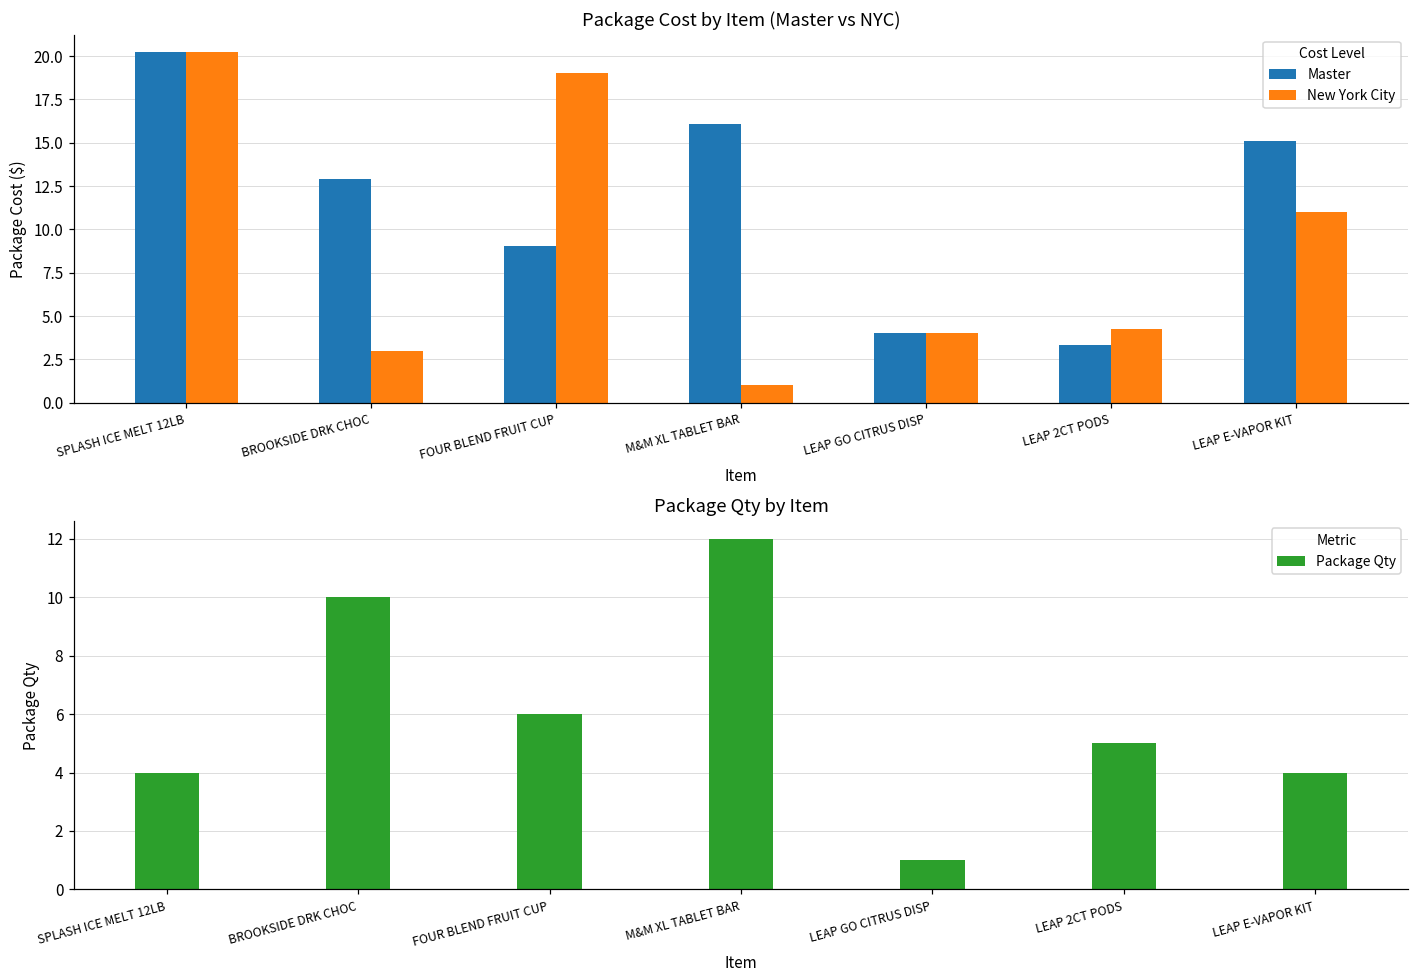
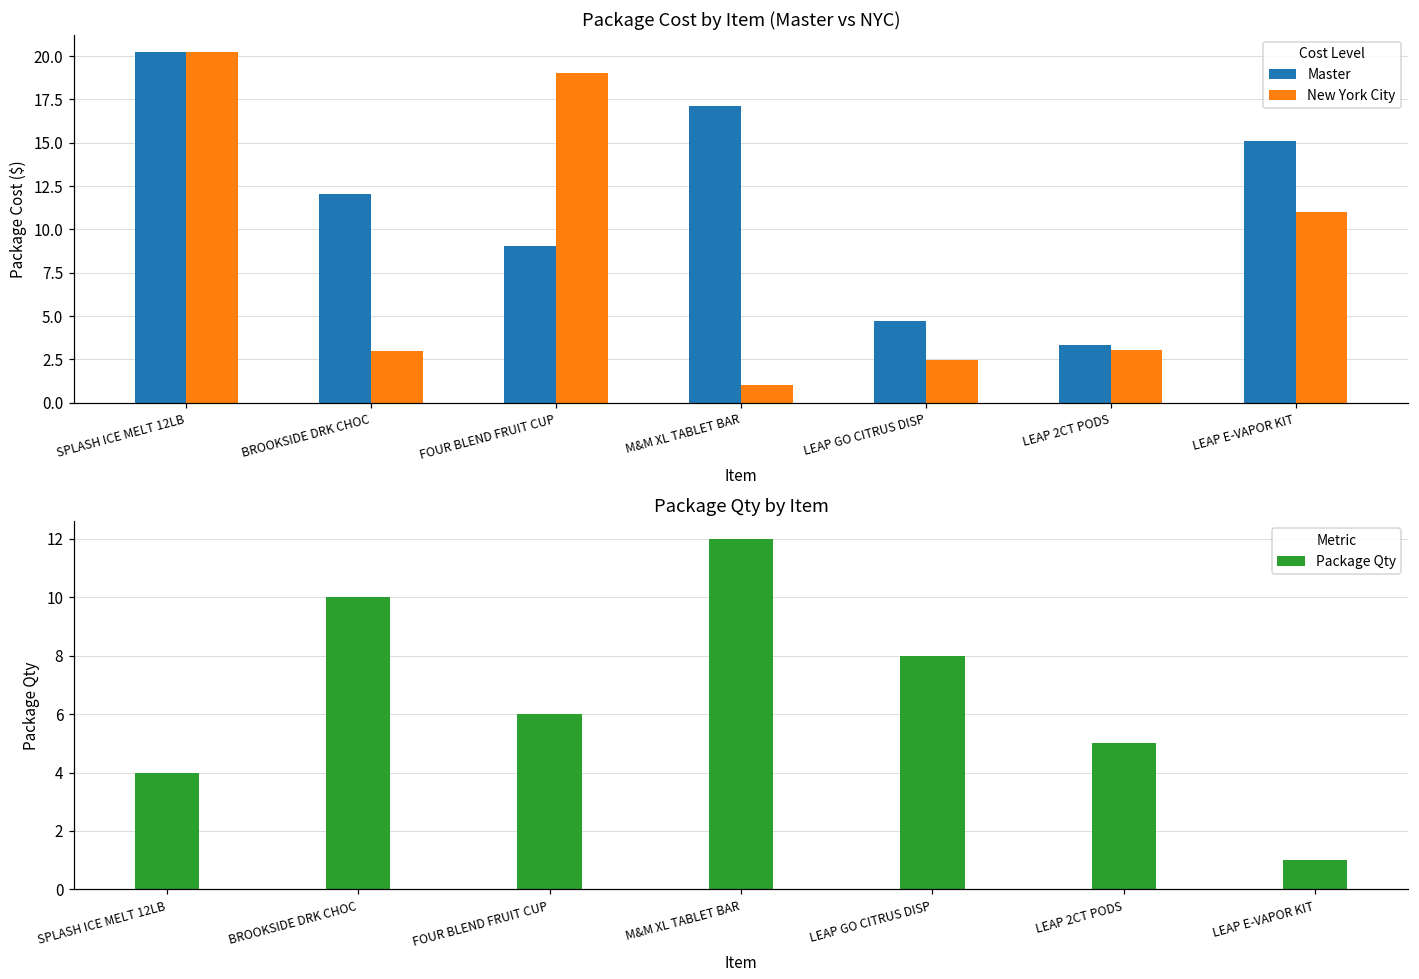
Package Cost by Item (Master vs NYC), Master, BROOKSIDE DRK CHOC: 12.9 -> 12.0
Package Cost by Item (Master vs NYC), Master, M&M XL TABLET BAR: 16.1 -> 17.1
Package Cost by Item (Master vs NYC), Master, LEAP GO CITRUS DISP: 4.0 -> 4.7
Package Cost by Item (Master vs NYC), New York City, LEAP GO CITRUS DISP: 4.0 -> 2.5
Package Cost by Item (Master vs NYC), New York City, LEAP 2CT PODS: 4.3 -> 3.0
Package Qty by Item, LEAP GO CITRUS DISP: 1 -> 8
Package Qty by Item, LEAP E-VAPOR KIT: 4 -> 1
